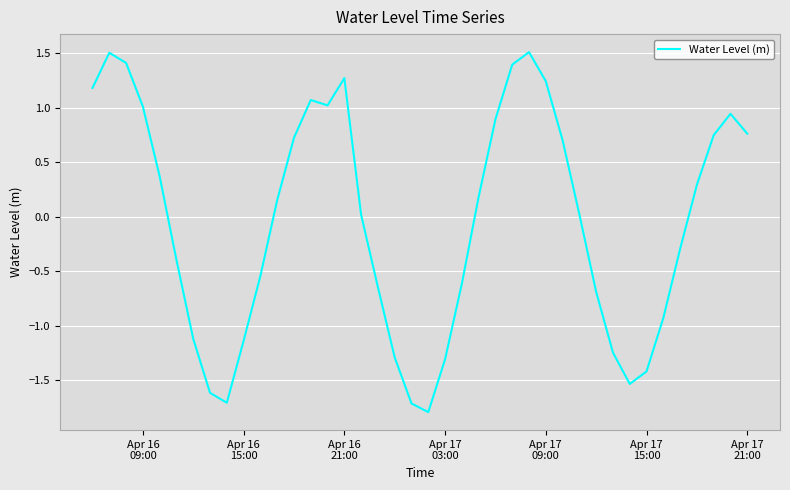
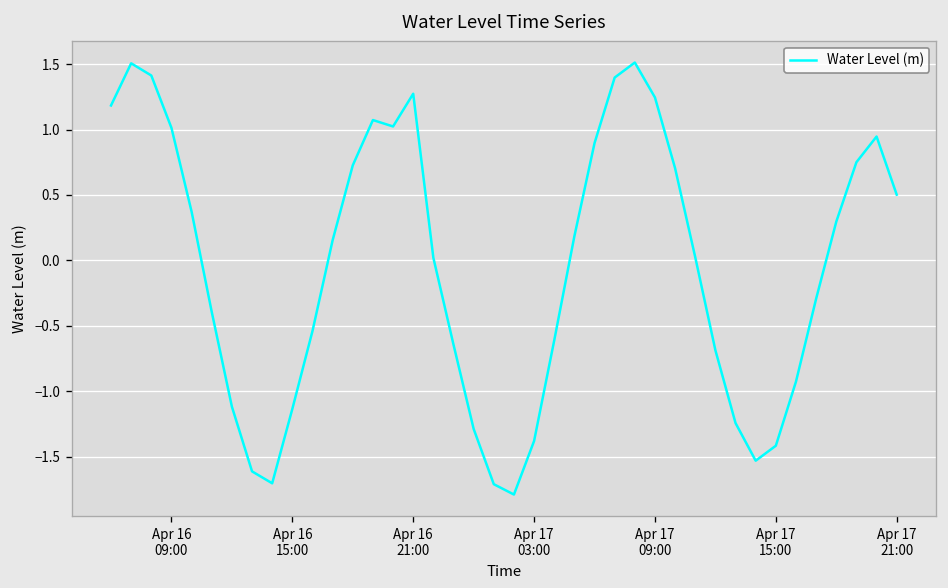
Apr 17 03:00: -1.31 -> -1.38
Apr 17 21:00: 0.76 -> 0.50
